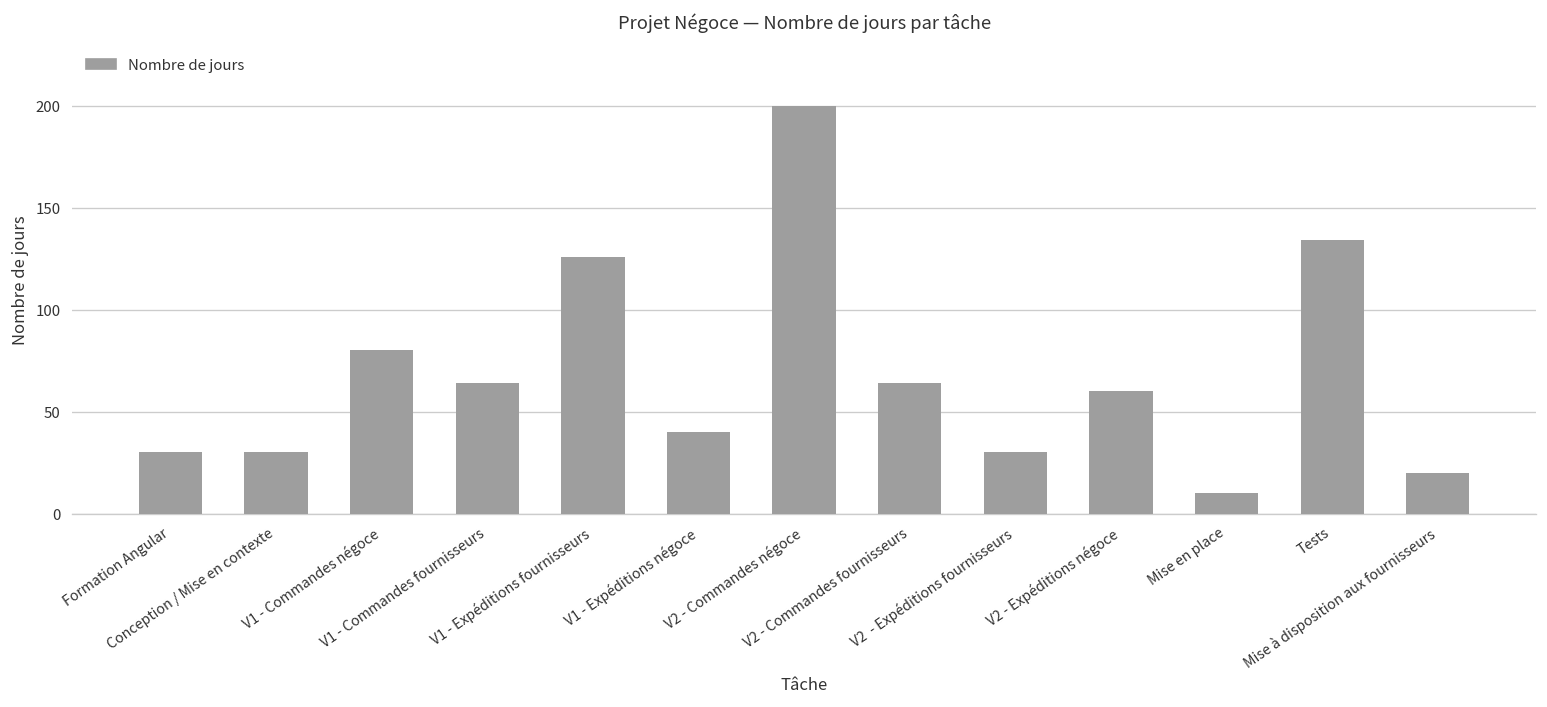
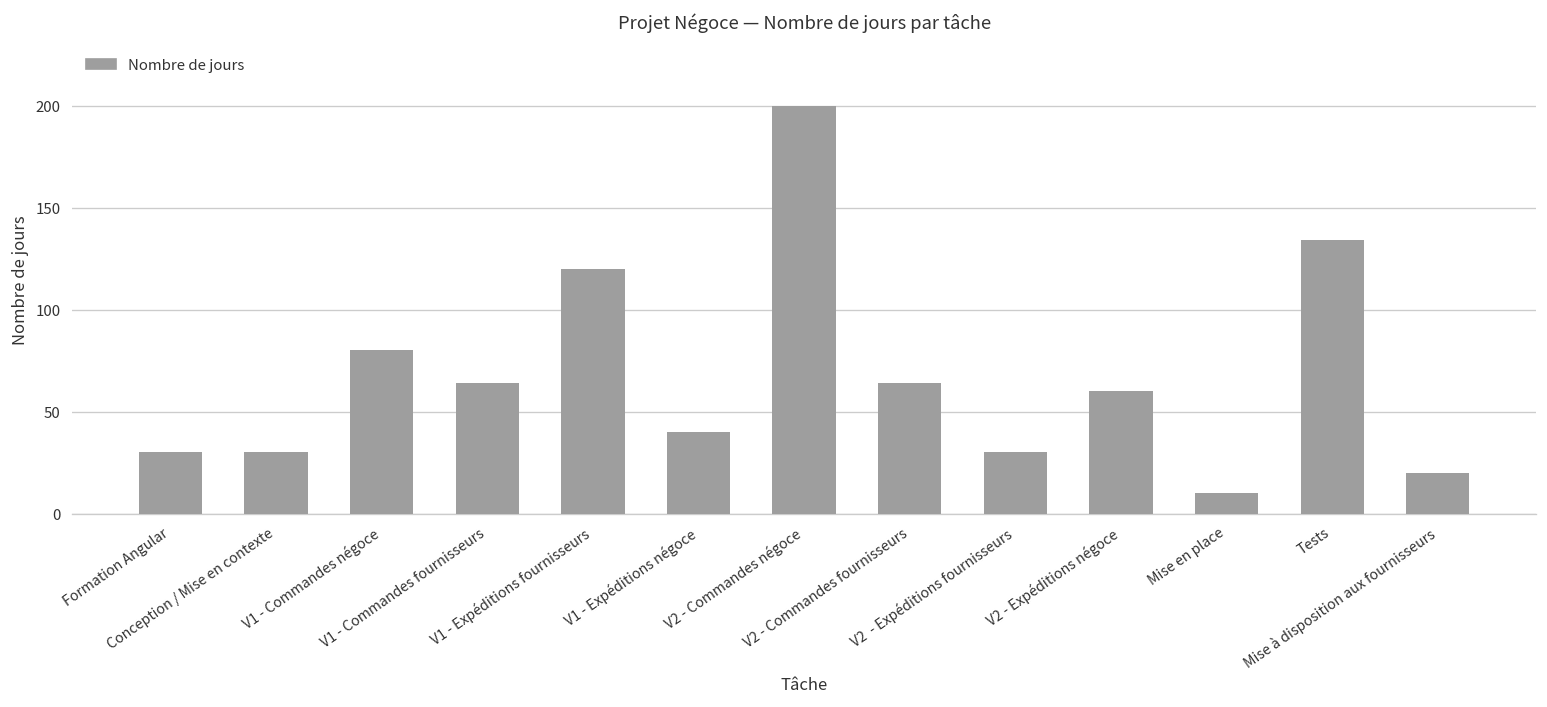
V1 - Expéditions fournisseurs: 126 -> 120
